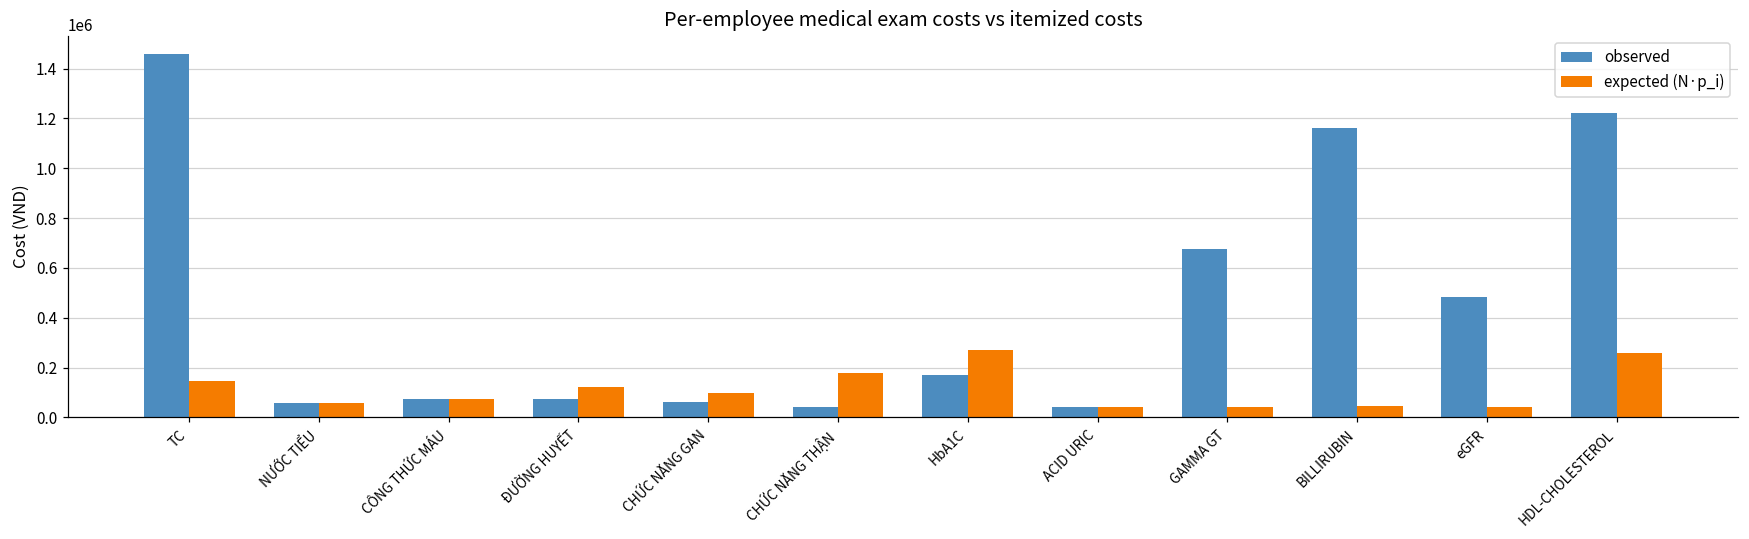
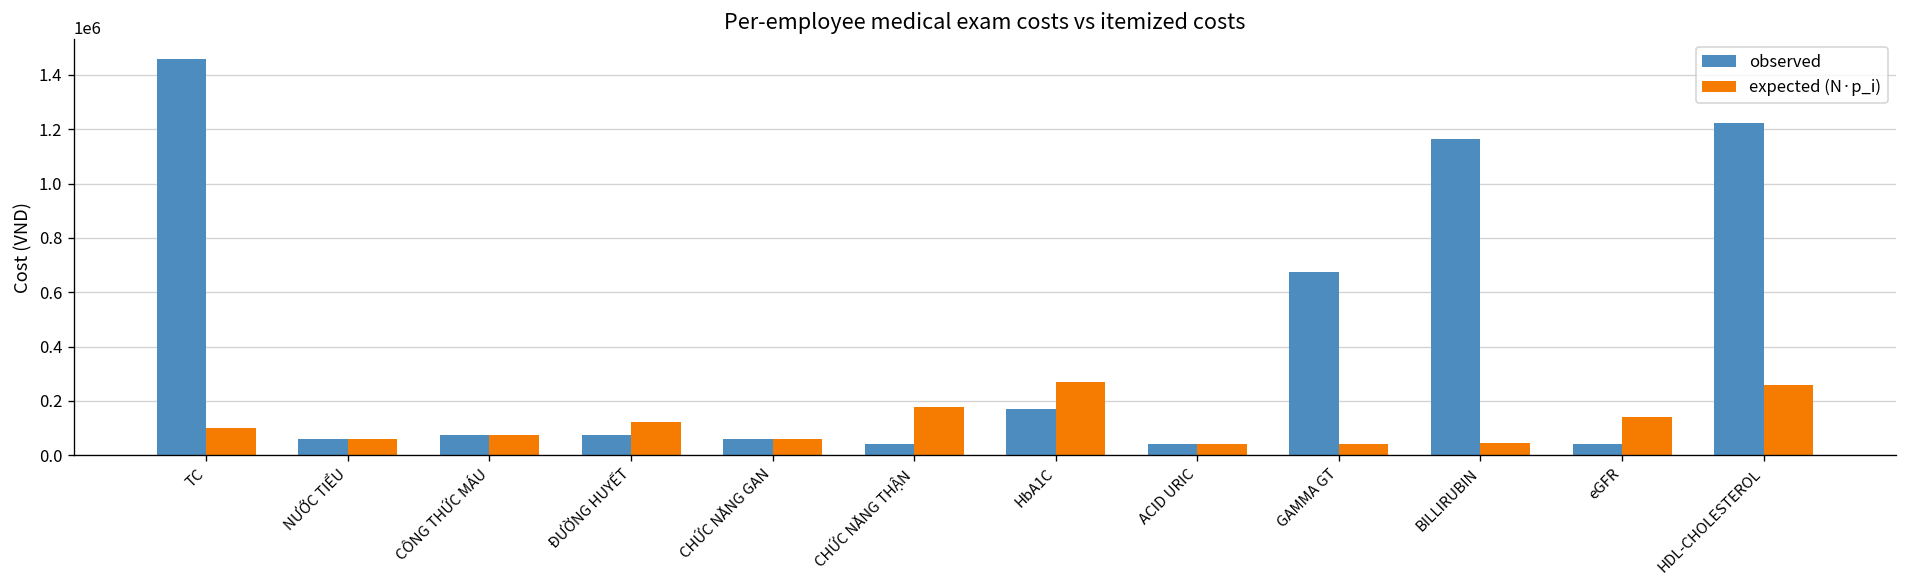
expected (N·p_i), TC: 150000 -> 100000
expected (N·p_i), CHỨC NĂNG GAN: 100000 -> 60000
observed, eGFR: 480000 -> 40000
expected (N·p_i), eGFR: 40000 -> 140000
